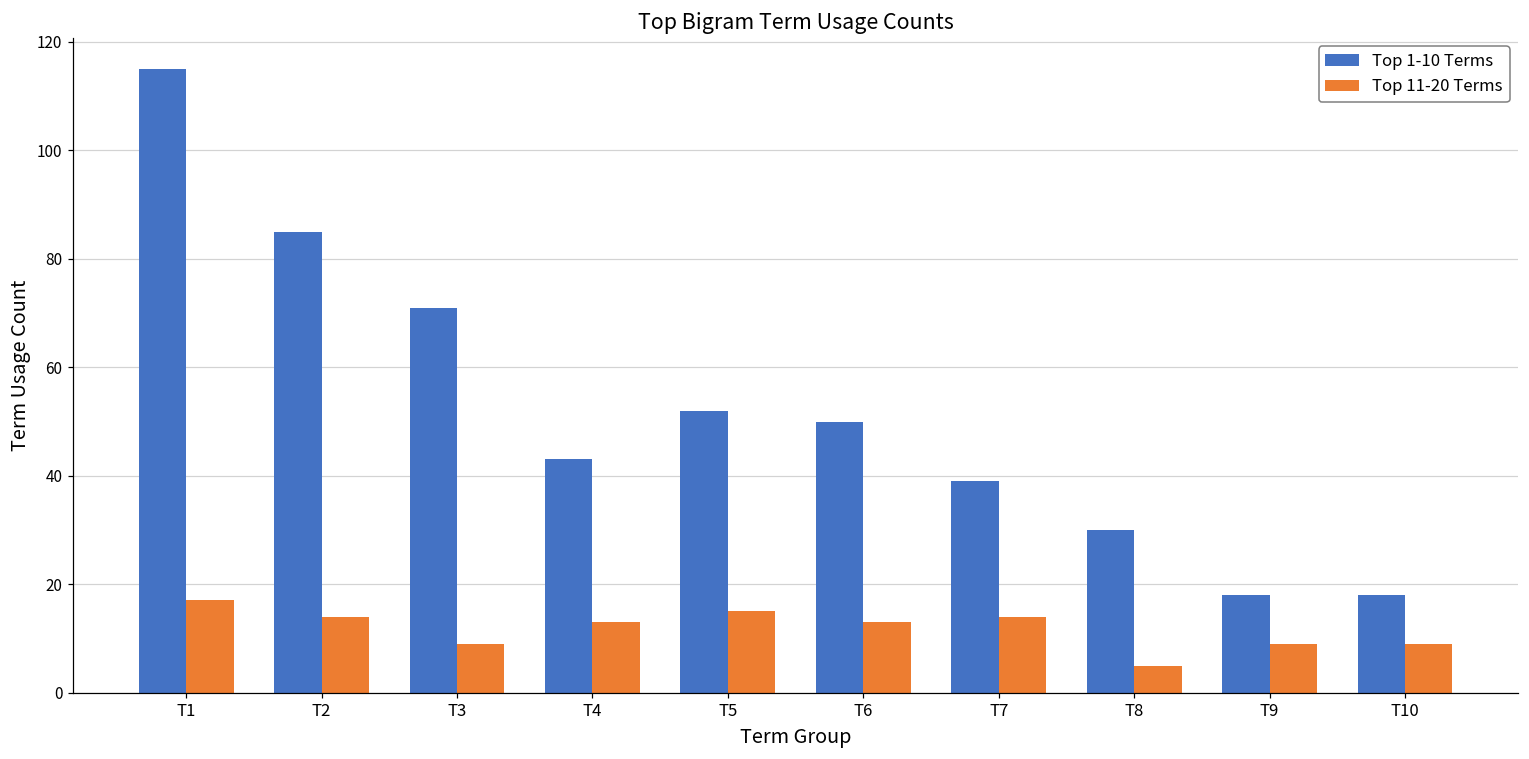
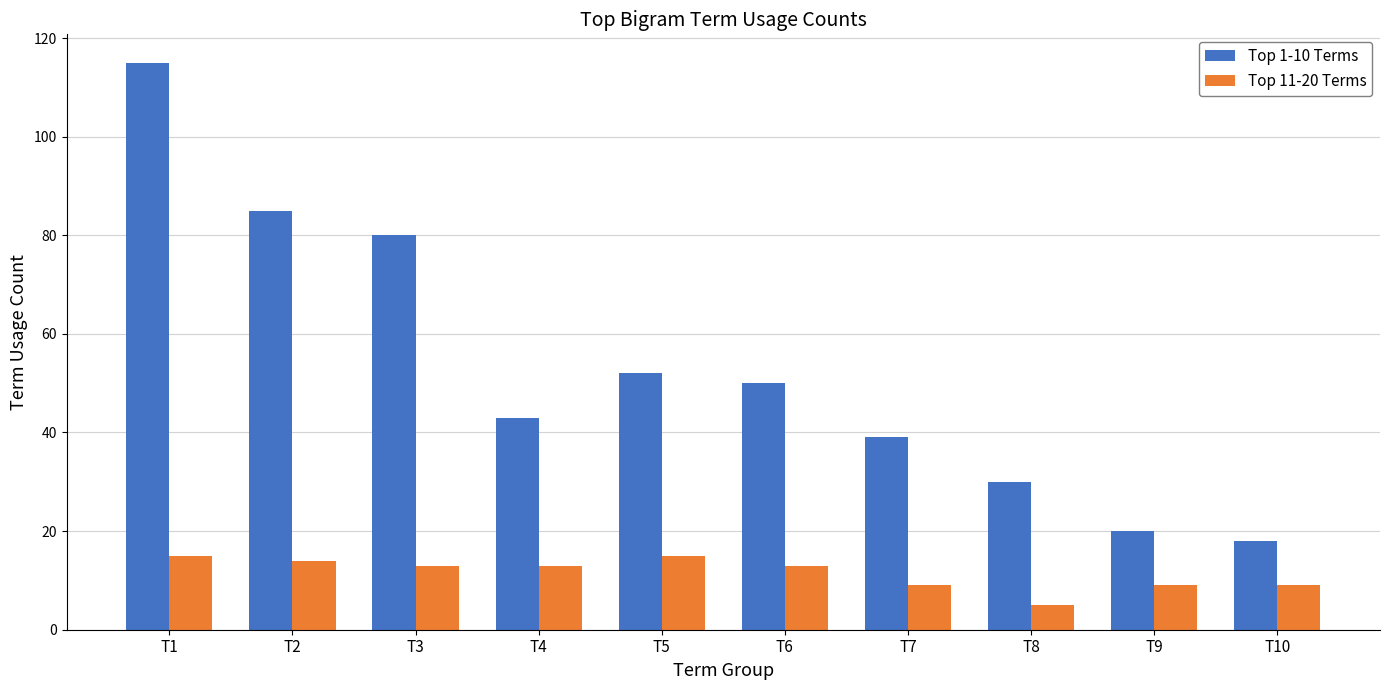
Top 11-20 Terms, T1: 17 -> 15
Top 1-10 Terms, T3: 71 -> 80
Top 11-20 Terms, T3: 9 -> 13
Top 11-20 Terms, T7: 14 -> 9
Top 1-10 Terms, T9: 18 -> 20
